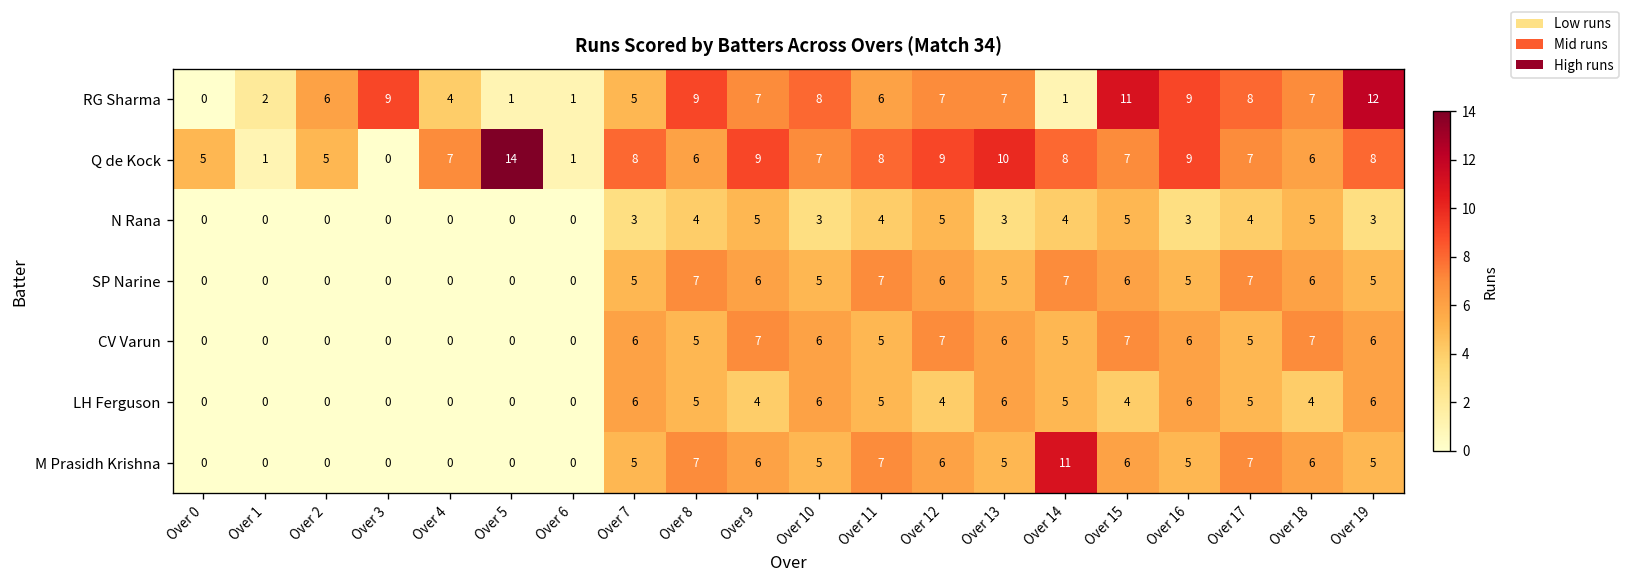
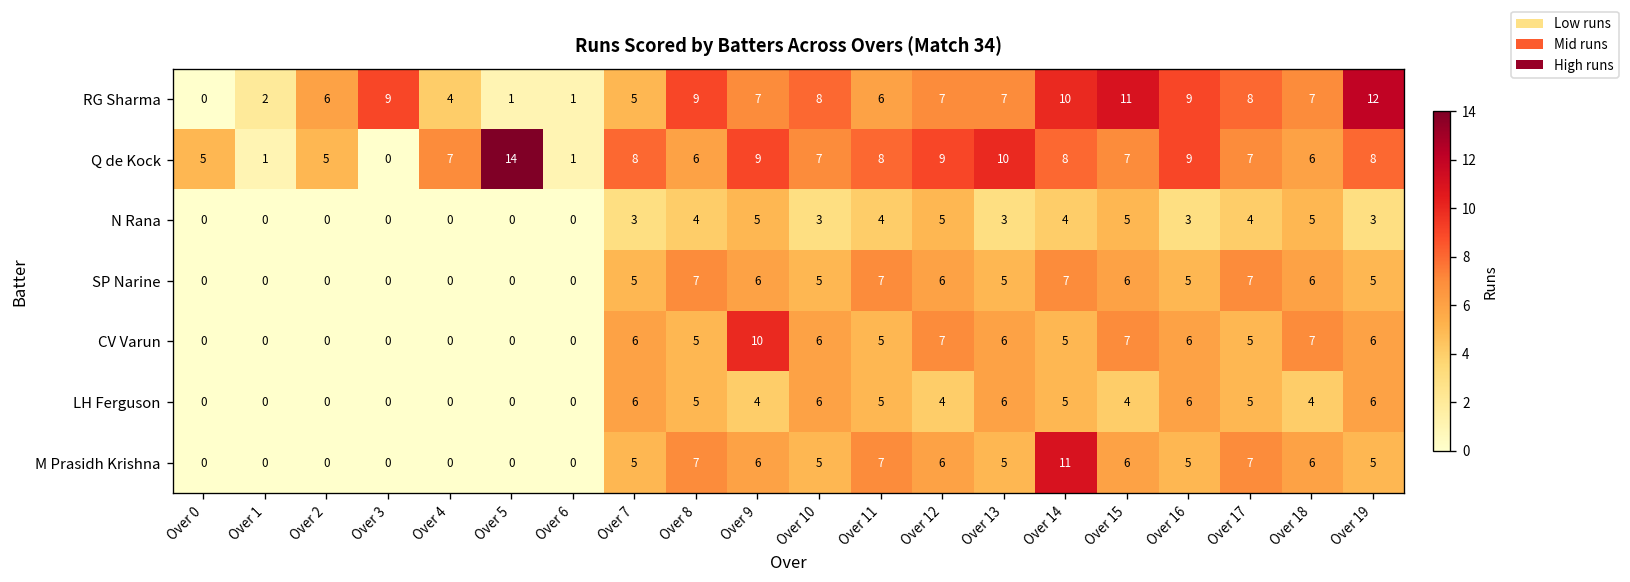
RG Sharma, Over 14: 1 -> 10
CV Varun, Over 9: 7 -> 10
